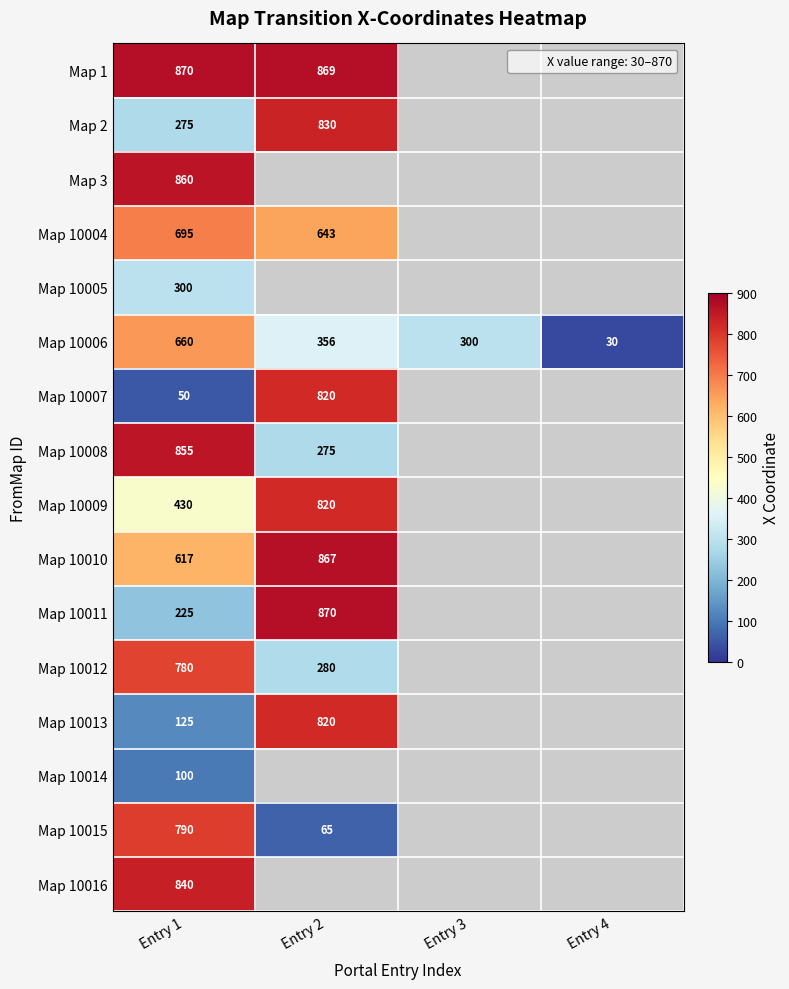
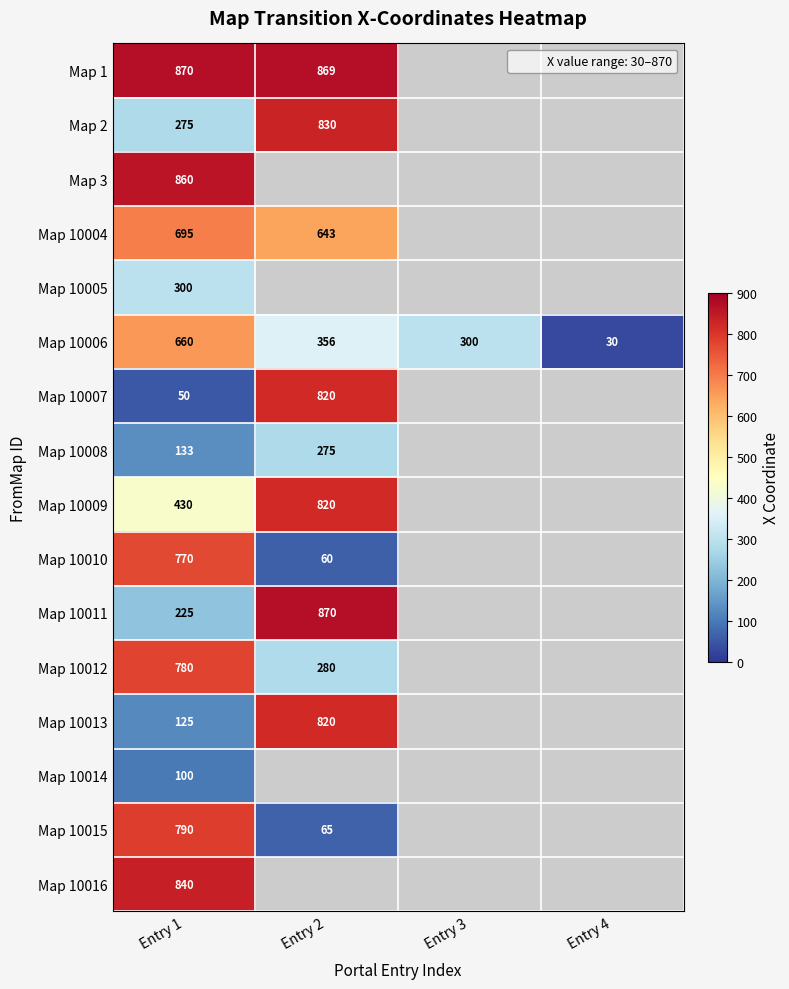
Map 10008, Entry 1: 855 -> 133
Map 10010, Entry 1: 617 -> 770
Map 10010, Entry 2: 867 -> 60
